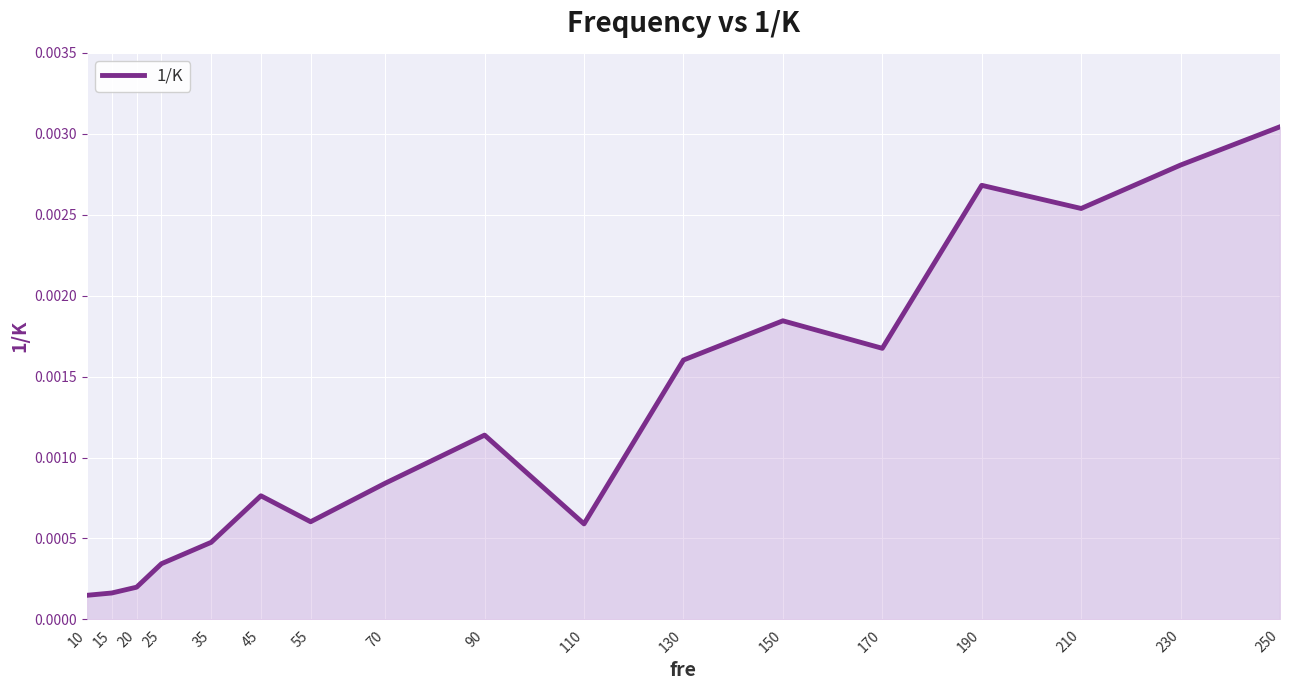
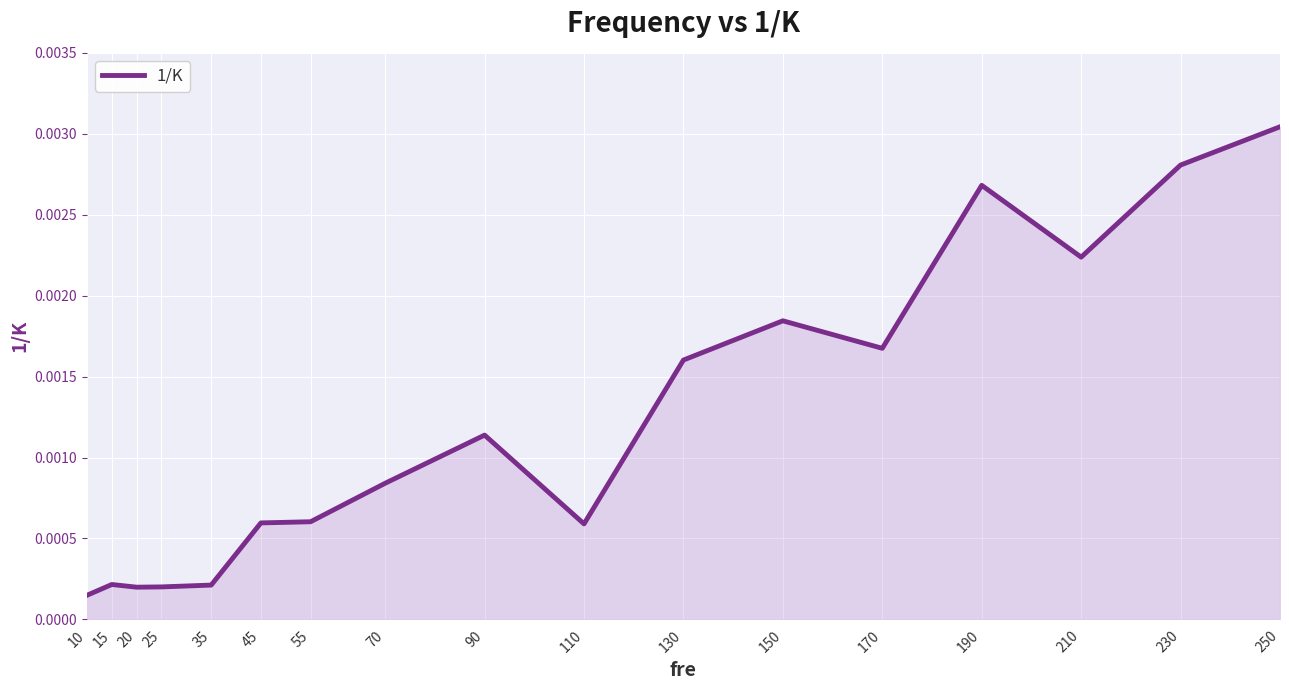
15: 0.00016 -> 0.00022
25: 0.00034 -> 0.00020
35: 0.00048 -> 0.00021
45: 0.00076 -> 0.00060
210: 0.00254 -> 0.00224
